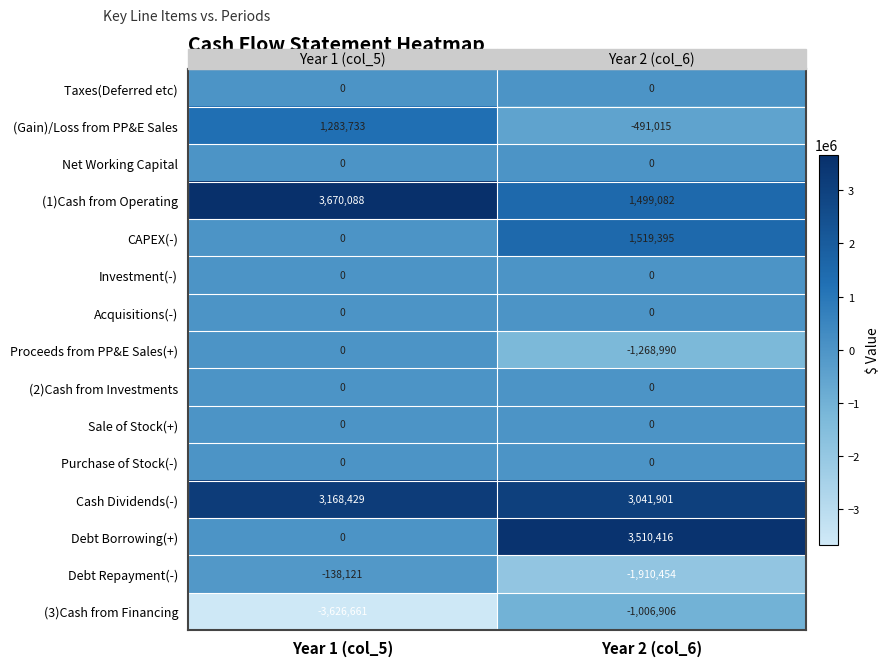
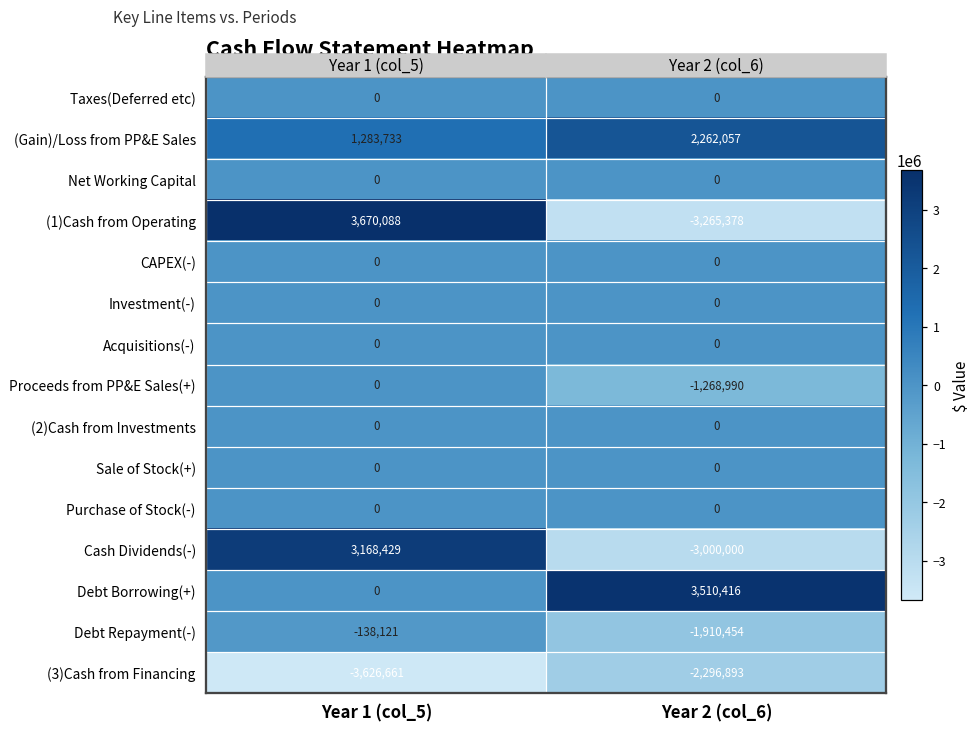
(Gain)/Loss from PP&E Sales, Year 2 (col_6): -491,015 -> 2,262,057
(1)Cash from Operating, Year 2 (col_6): 1,499,082 -> -3,265,378
CAPEX(-), Year 2 (col_6): 1,519,395 -> 0
Cash Dividends(-), Year 2 (col_6): 3,041,901 -> -3,000,000
(3)Cash from Financing, Year 2 (col_6): -1,006,906 -> -2,296,893
